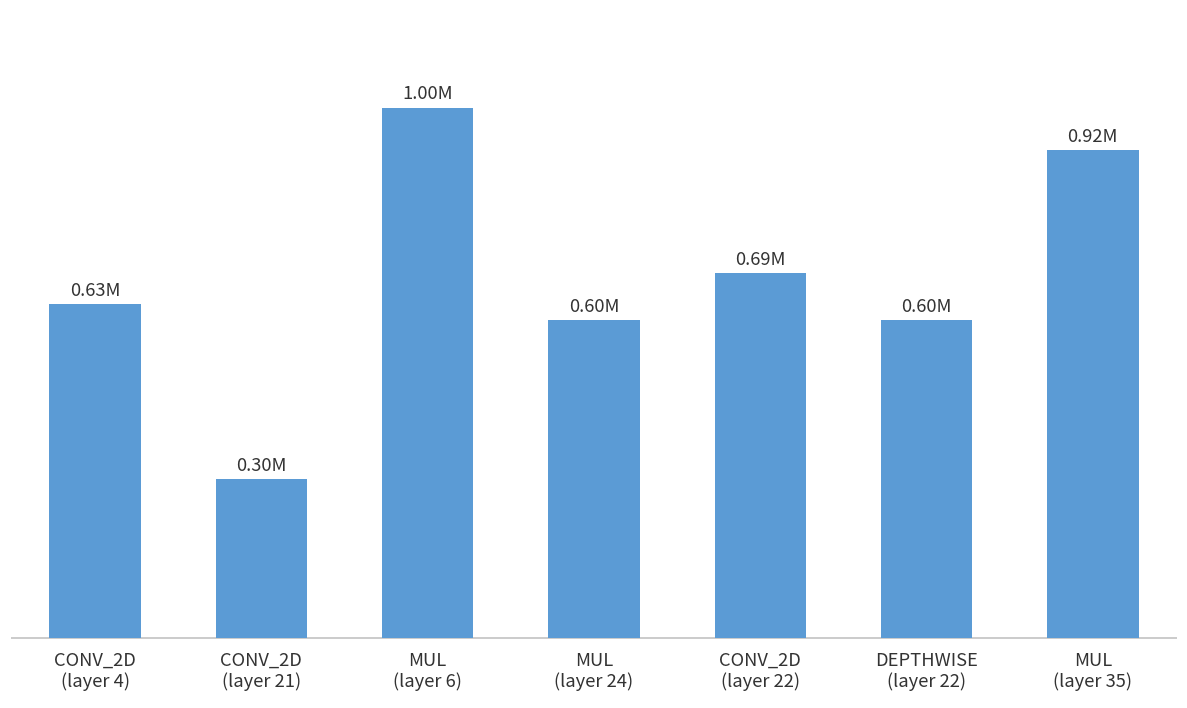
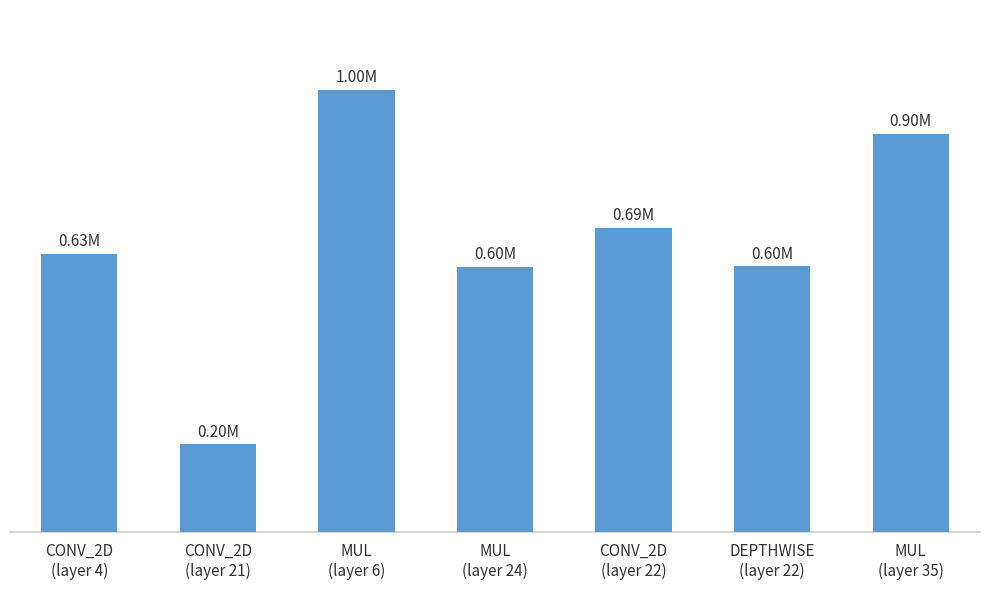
CONV_2D (layer 21): 0.30M -> 0.20M
MUL (layer 35): 0.92M -> 0.90M
